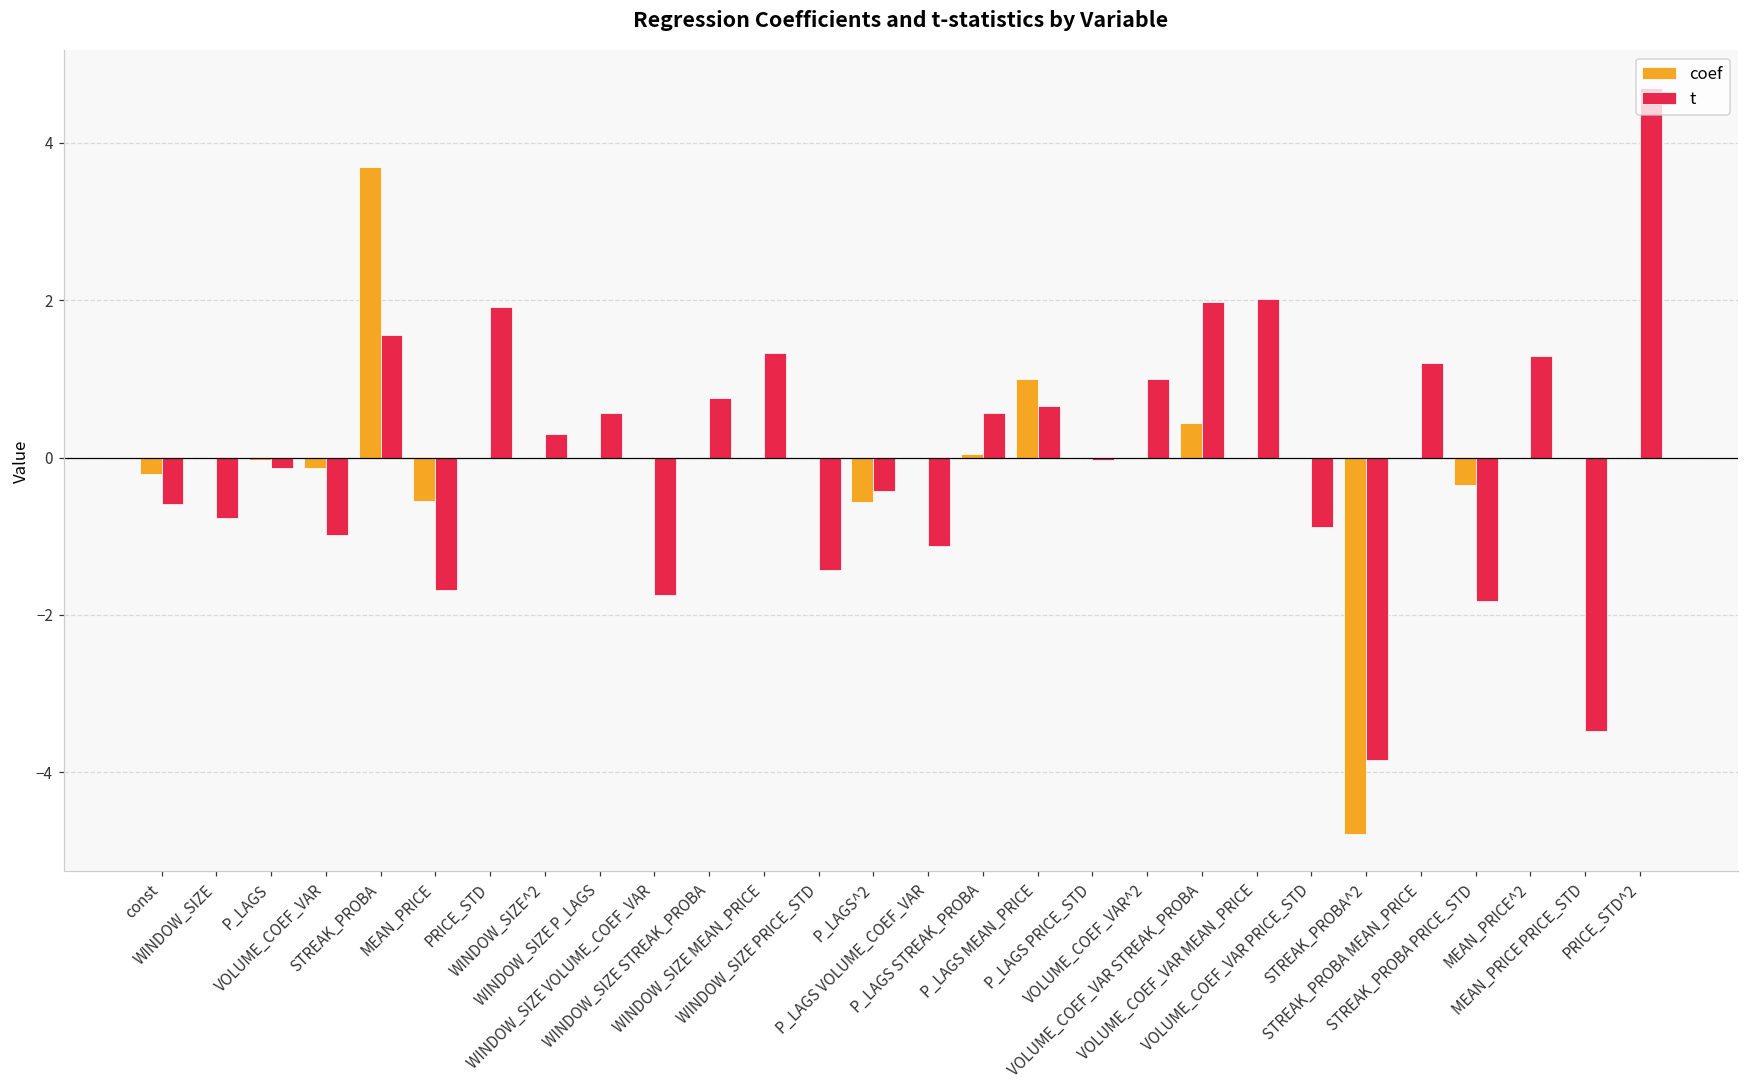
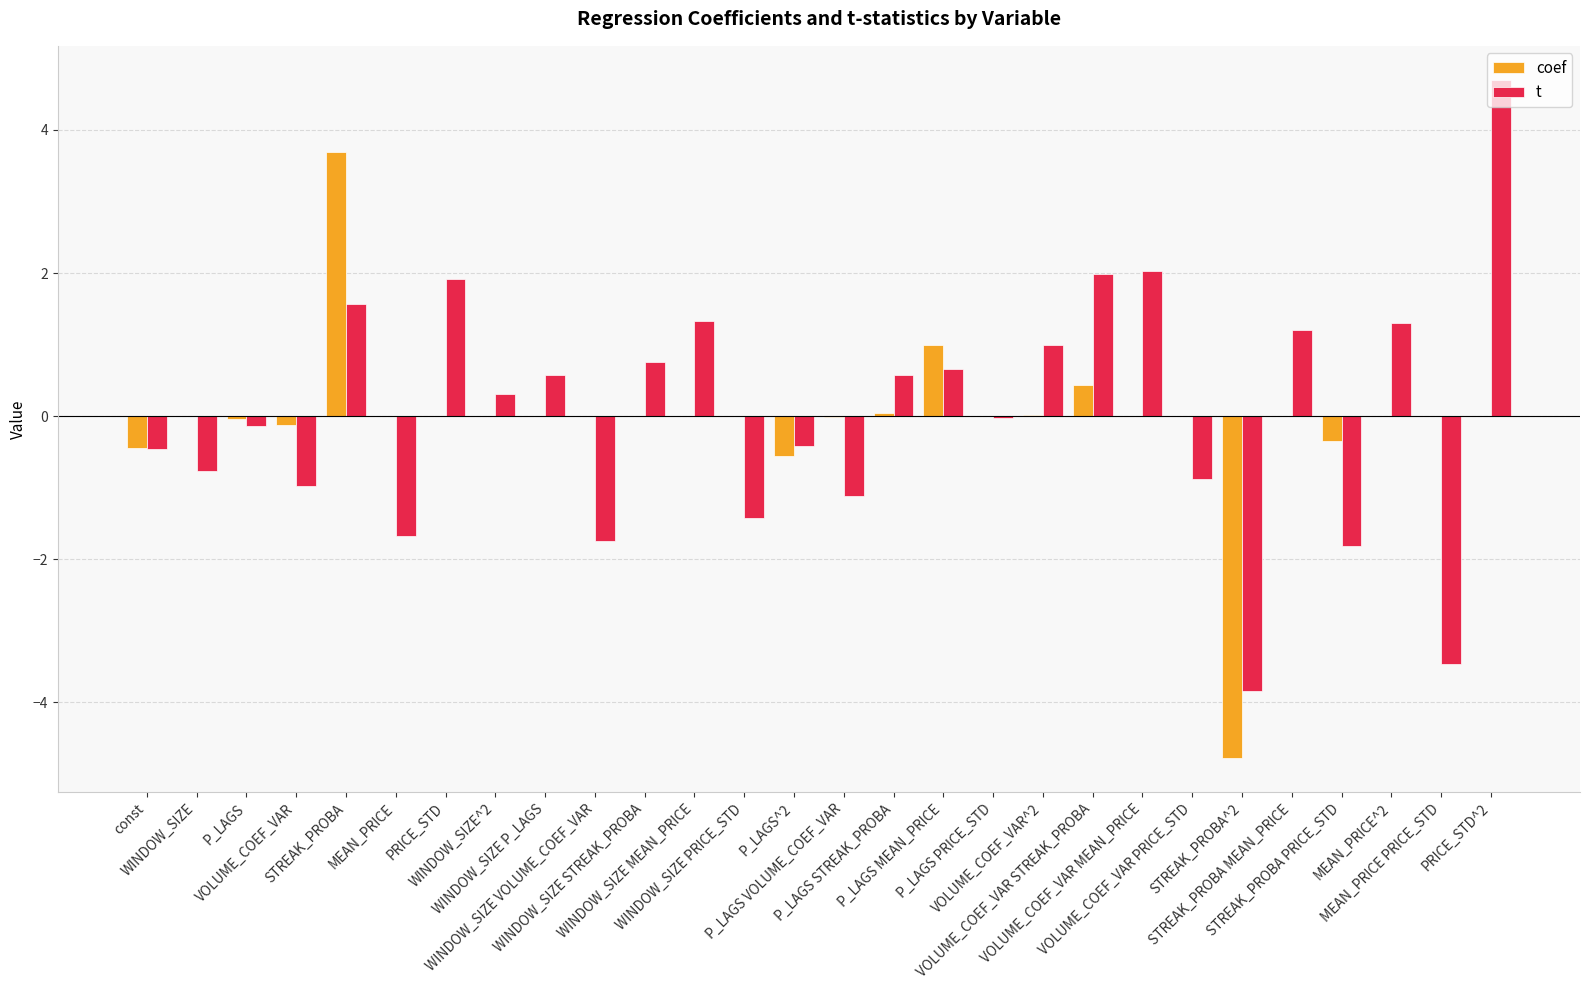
coef, const: -0.2 -> -0.4
t, const: -0.6 -> -0.5
coef, MEAN_PRICE: -0.5 -> 0.0
